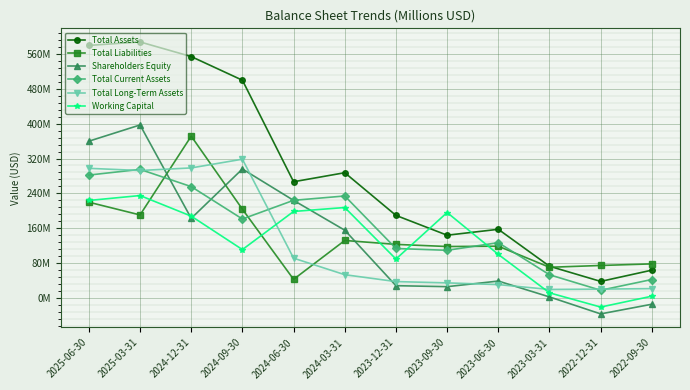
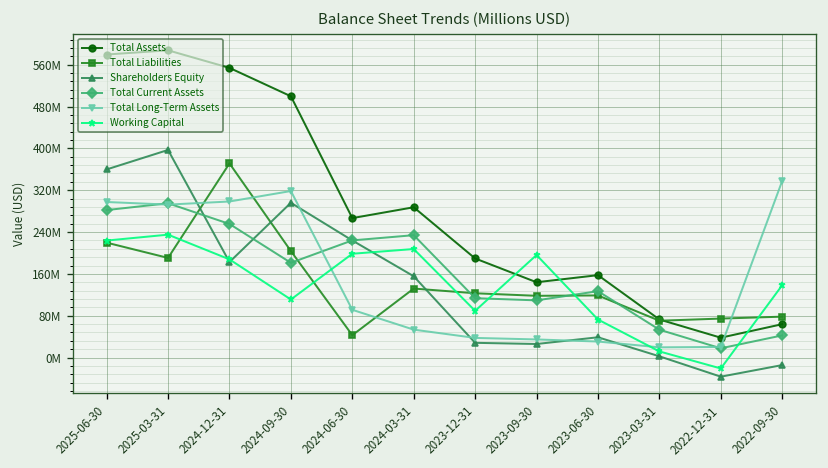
Working Capital, 2023-06-30: 100000000 -> 70000000
Total Long-Term Assets, 2022-09-30: 20000000 -> 340000000
Working Capital, 2022-09-30: 0 -> 140000000
